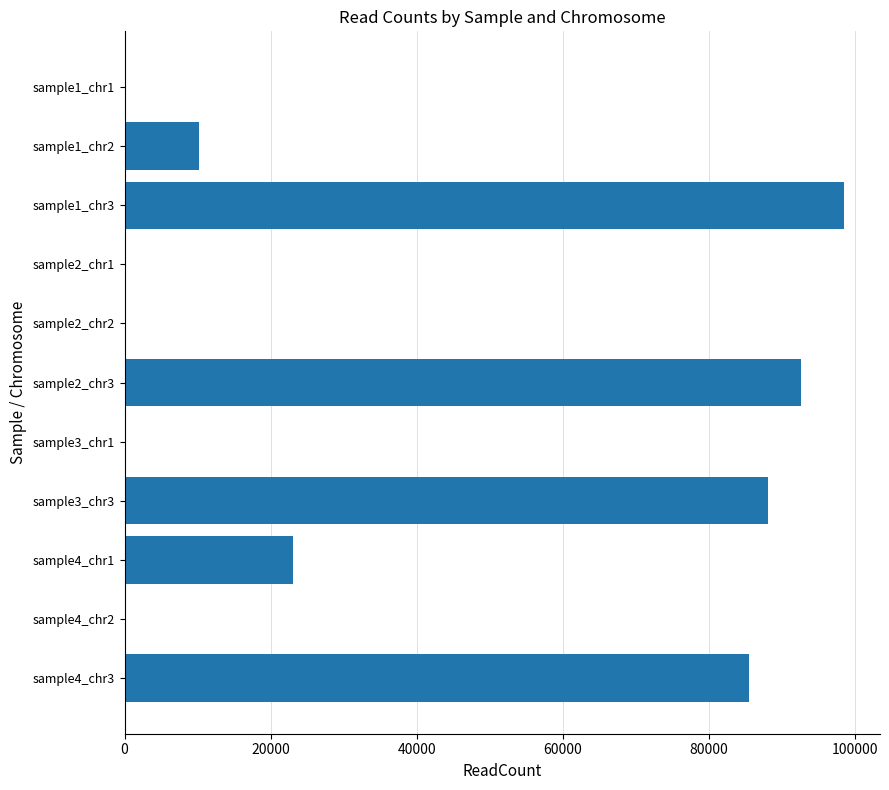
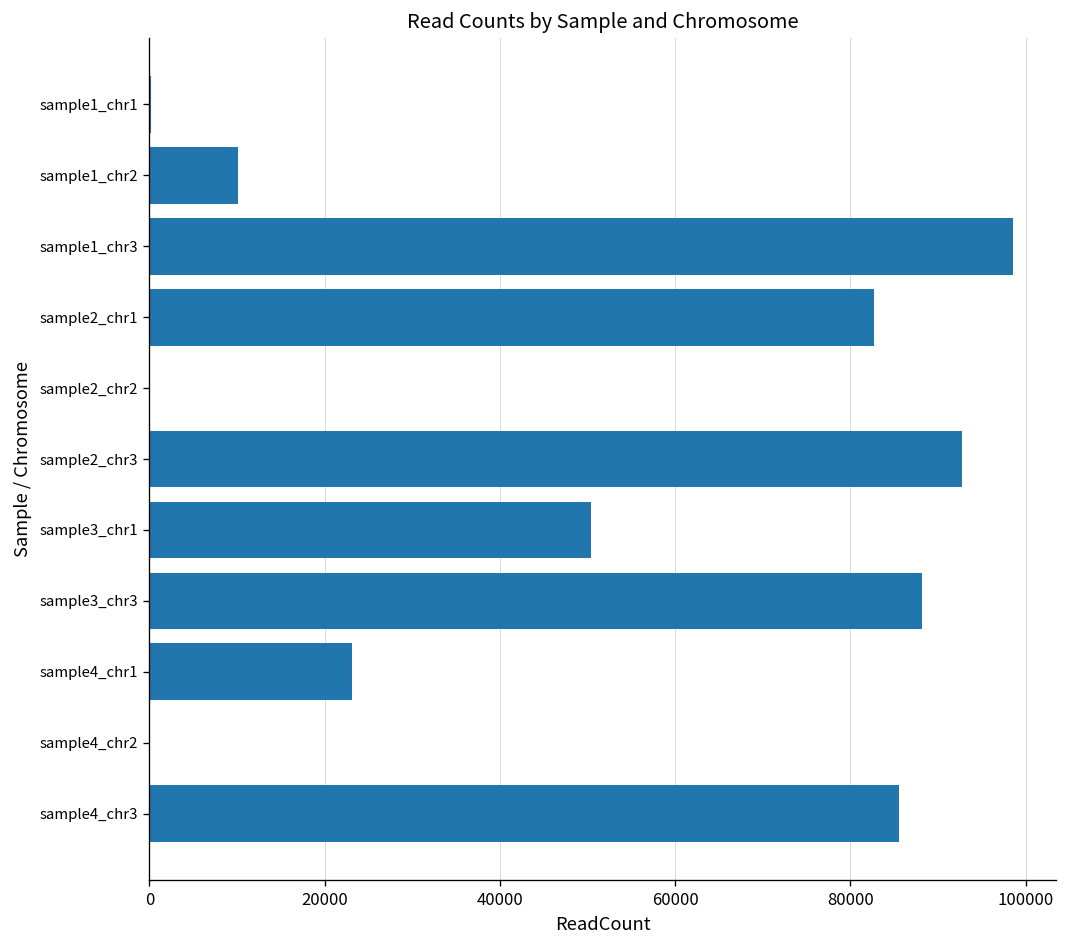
sample2_chr1: 0 -> 83000
sample3_chr1: 0 -> 50000
